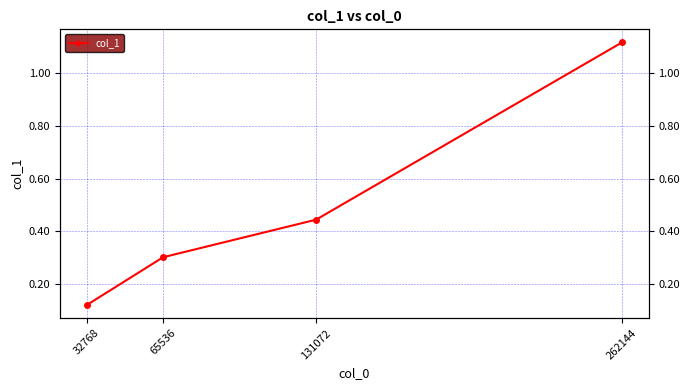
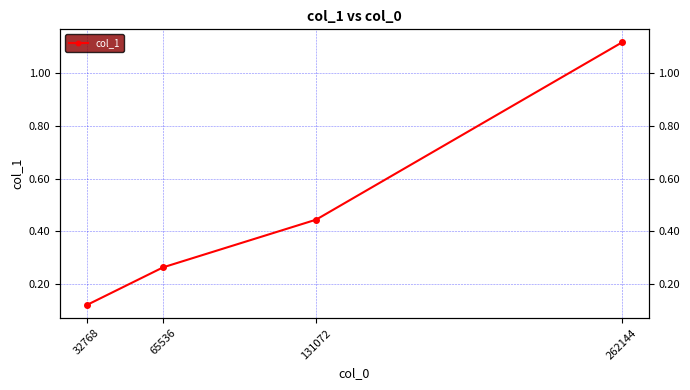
65536: 0.30 -> 0.26
